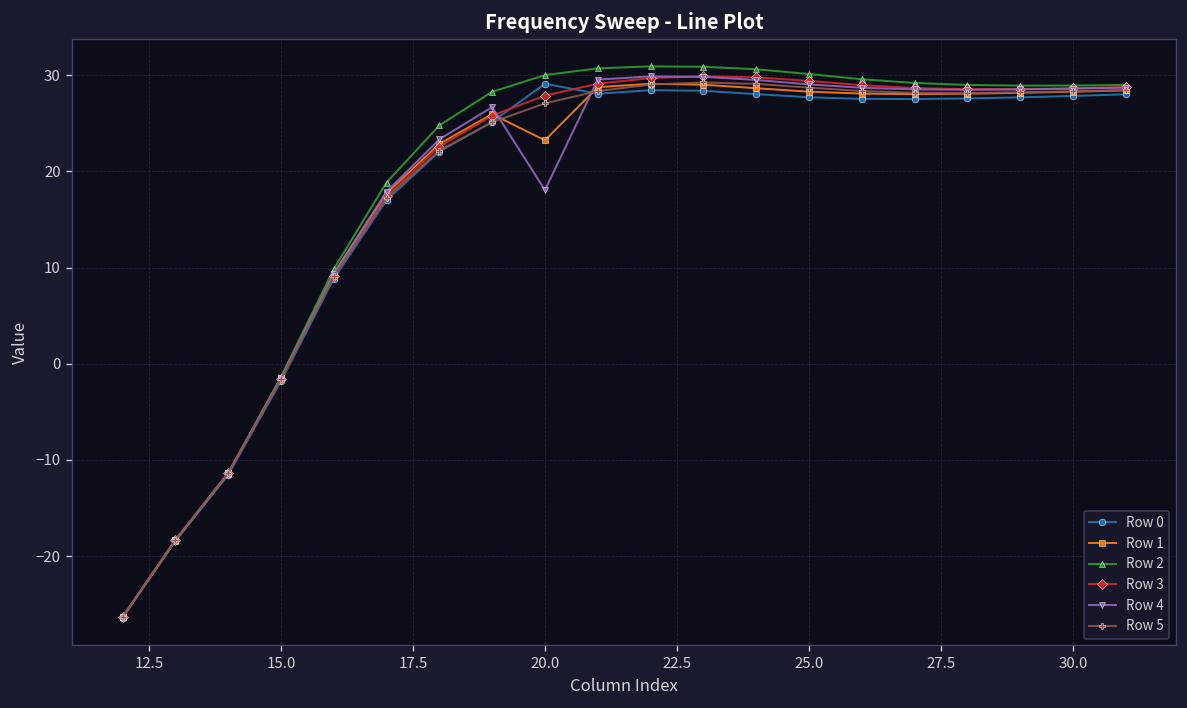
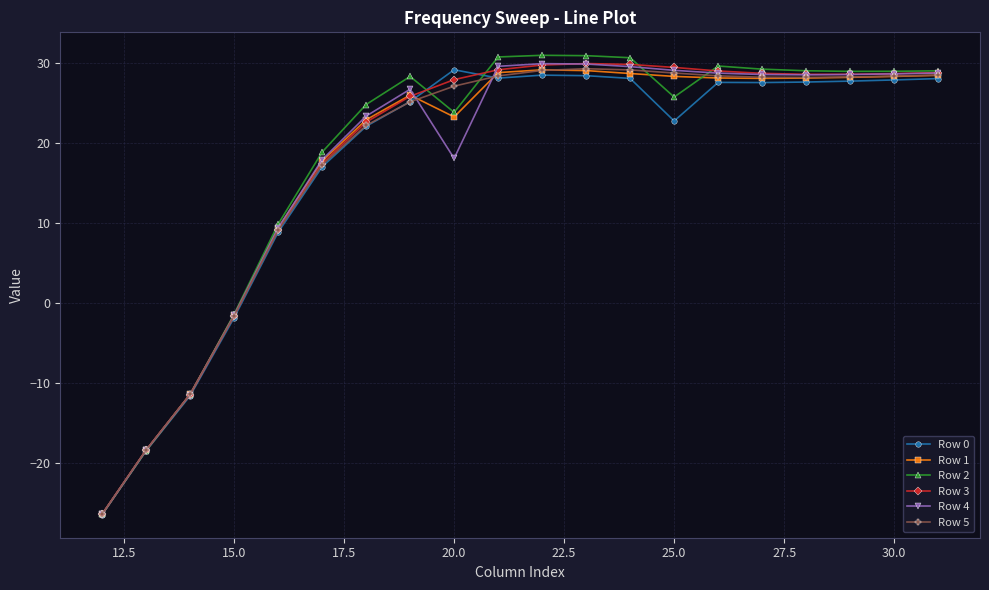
Row 2, 20.0: 30 -> 24
Row 0, 25.0: 28 -> 23
Row 2, 25.0: 30 -> 26
